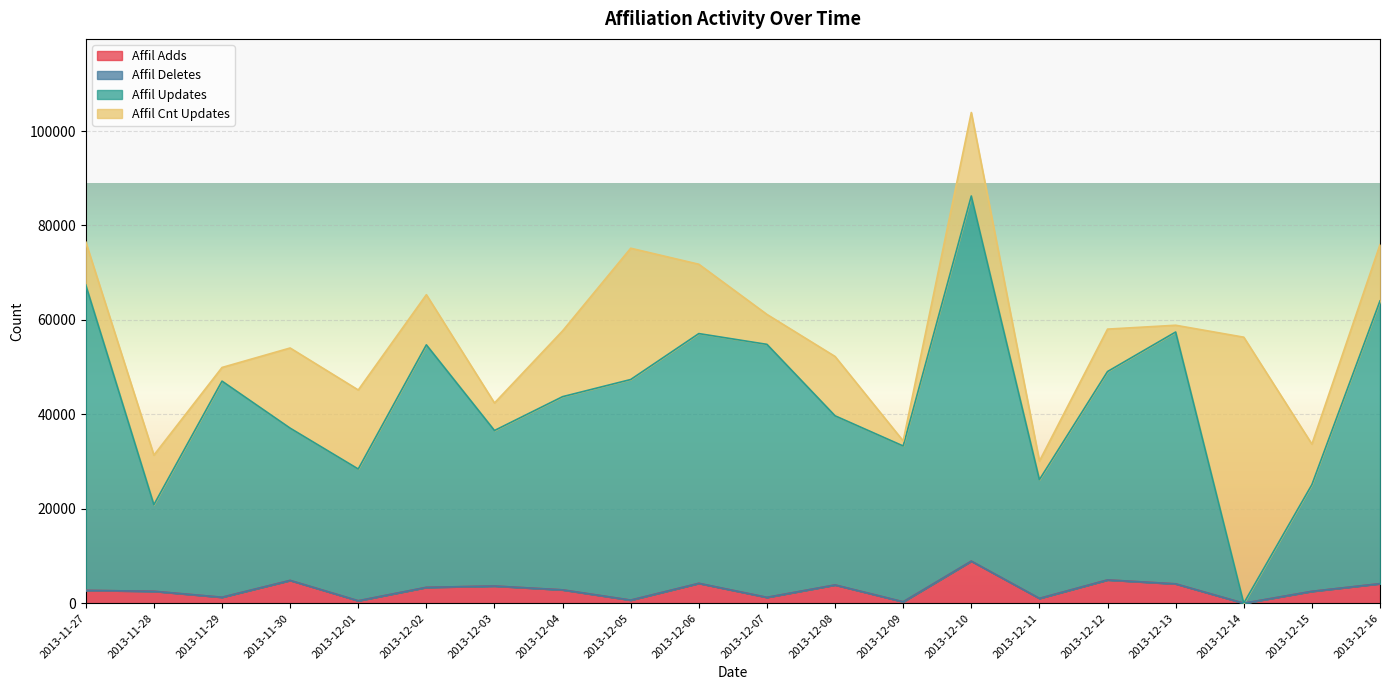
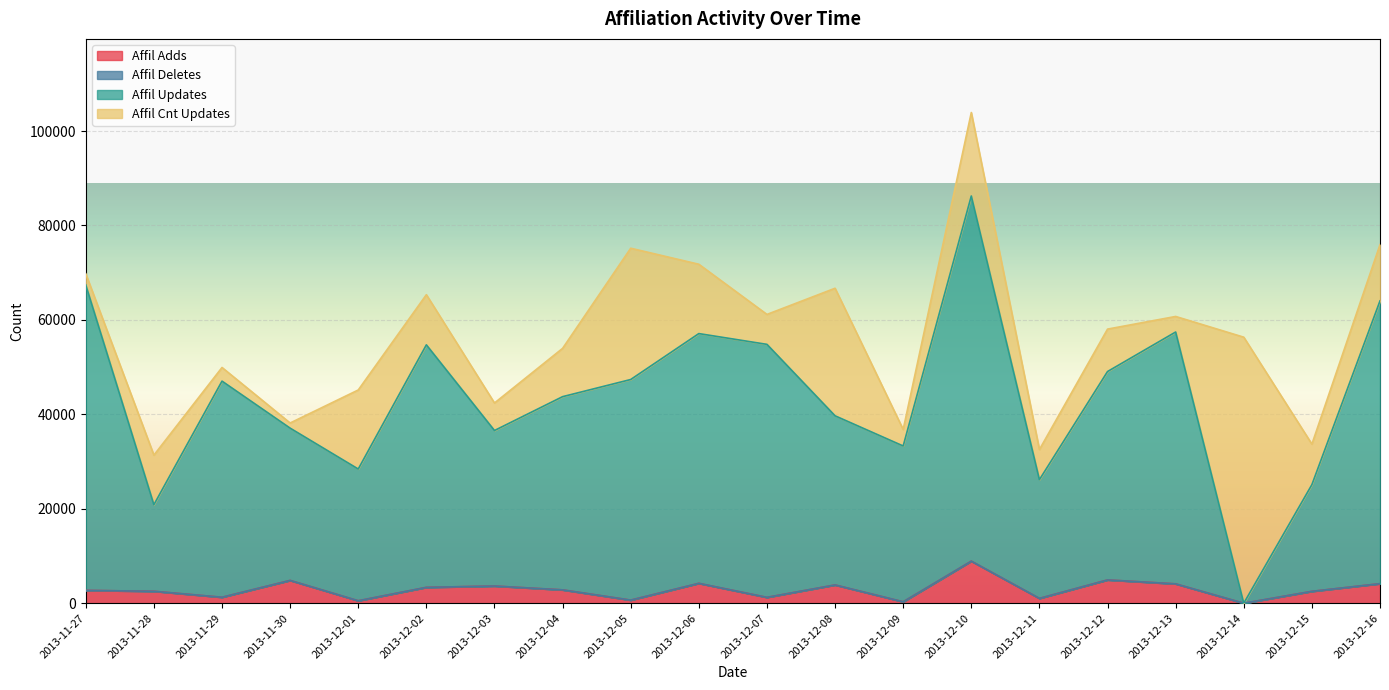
Affil Cnt Updates, 2013-11-27: 9000 -> 2000
Affil Cnt Updates, 2013-11-30: 17000 -> 1000
Affil Cnt Updates, 2013-12-04: 14000 -> 10000
Affil Cnt Updates, 2013-12-08: 13000 -> 27000
Affil Cnt Updates, 2013-12-09: 1000 -> 3000
Affil Cnt Updates, 2013-12-11: 4000 -> 6000
Affil Cnt Updates, 2013-12-13: 1000 -> 3000
